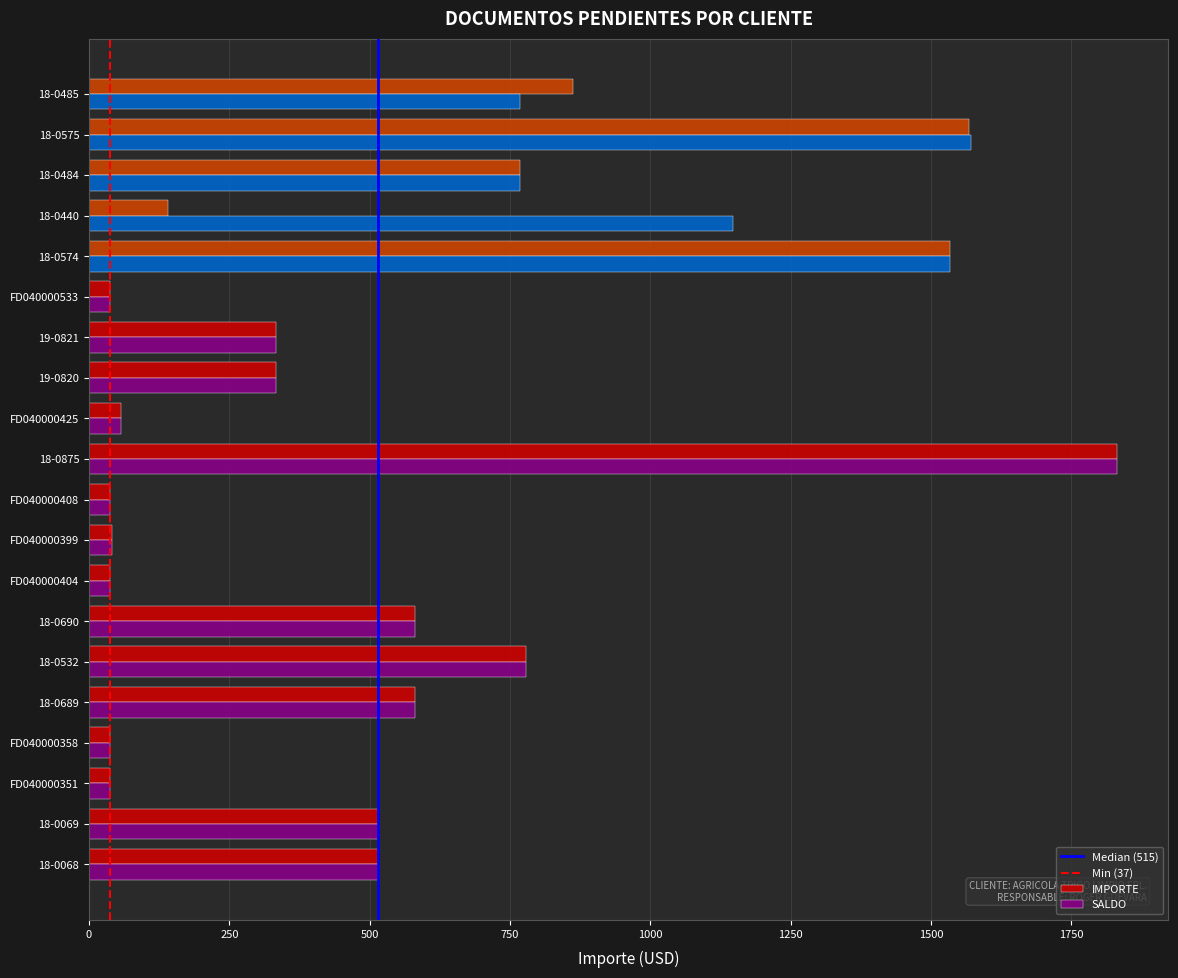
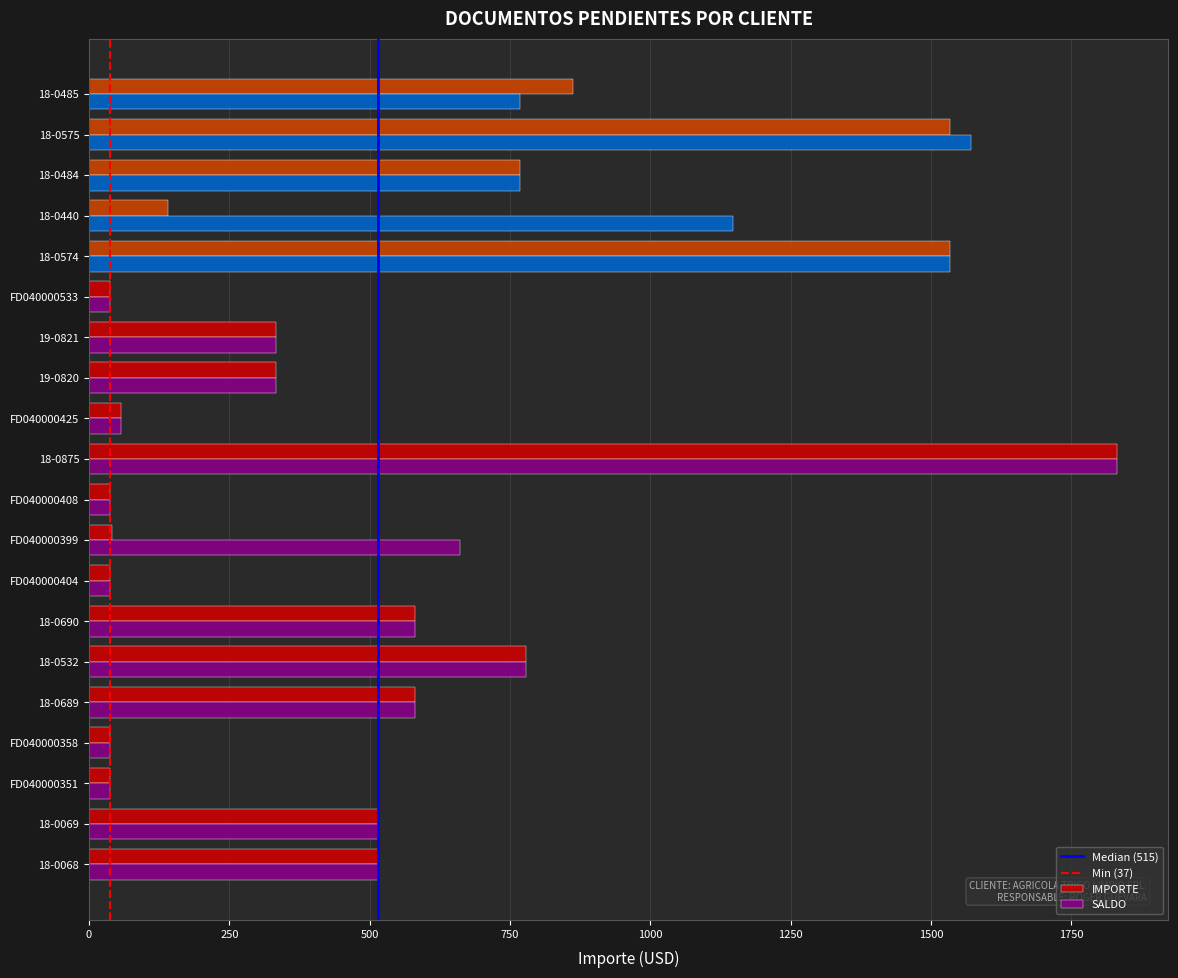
IMPORTE, 18-0575: 1570 -> 1530
SALDO, FD040000399: 40 -> 660
